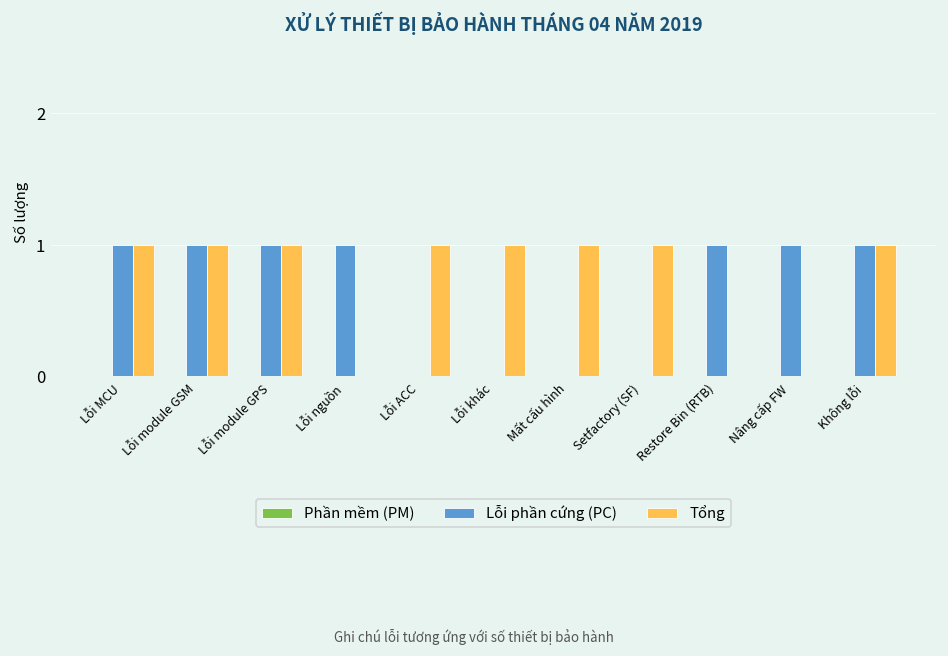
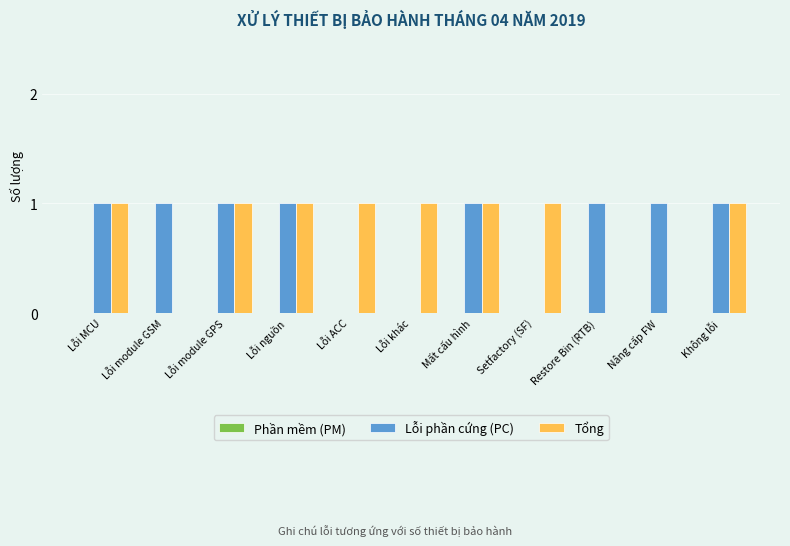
Tổng, Lỗi module GSM: 1 -> 0
Tổng, Lỗi nguồn: 0 -> 1
Lỗi phần cứng (PC), Mất cấu hình: 0 -> 1
